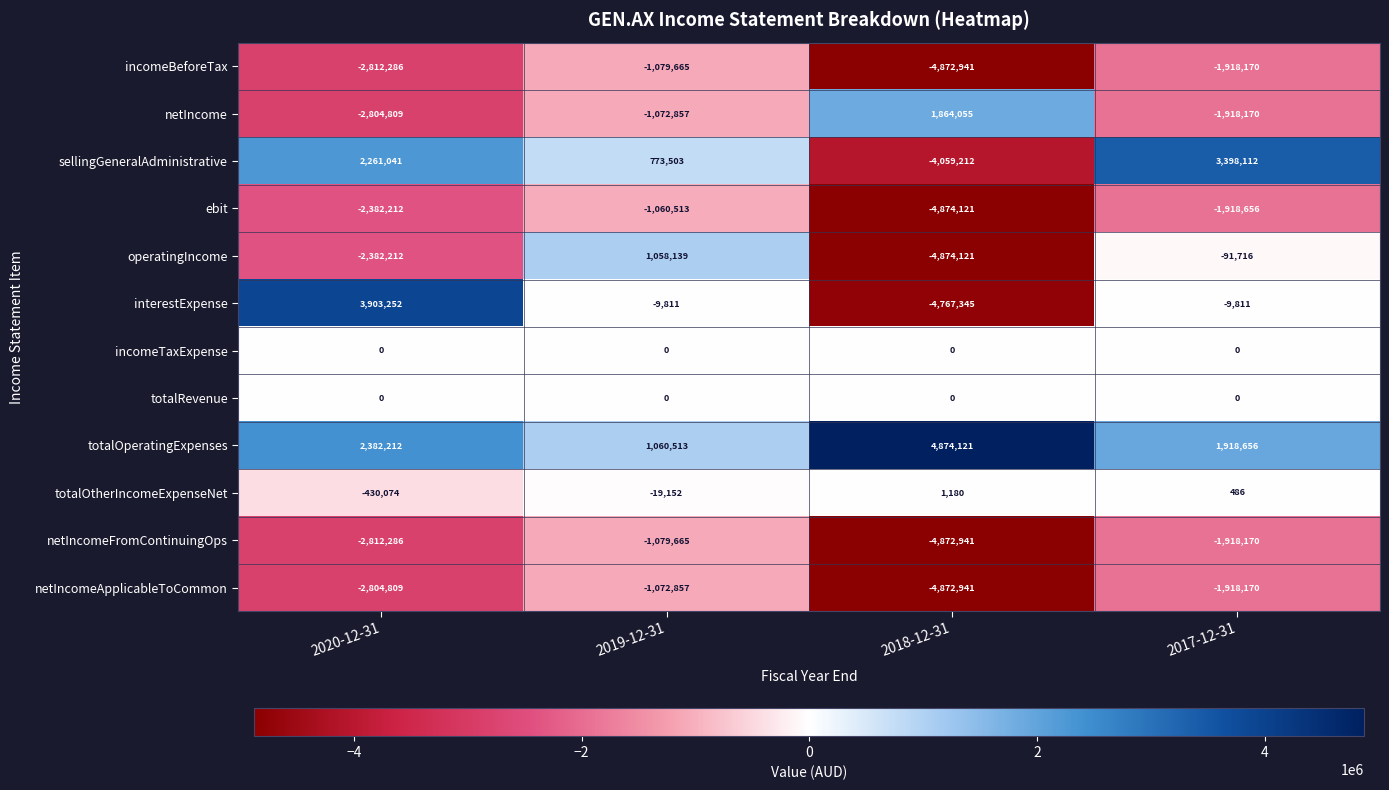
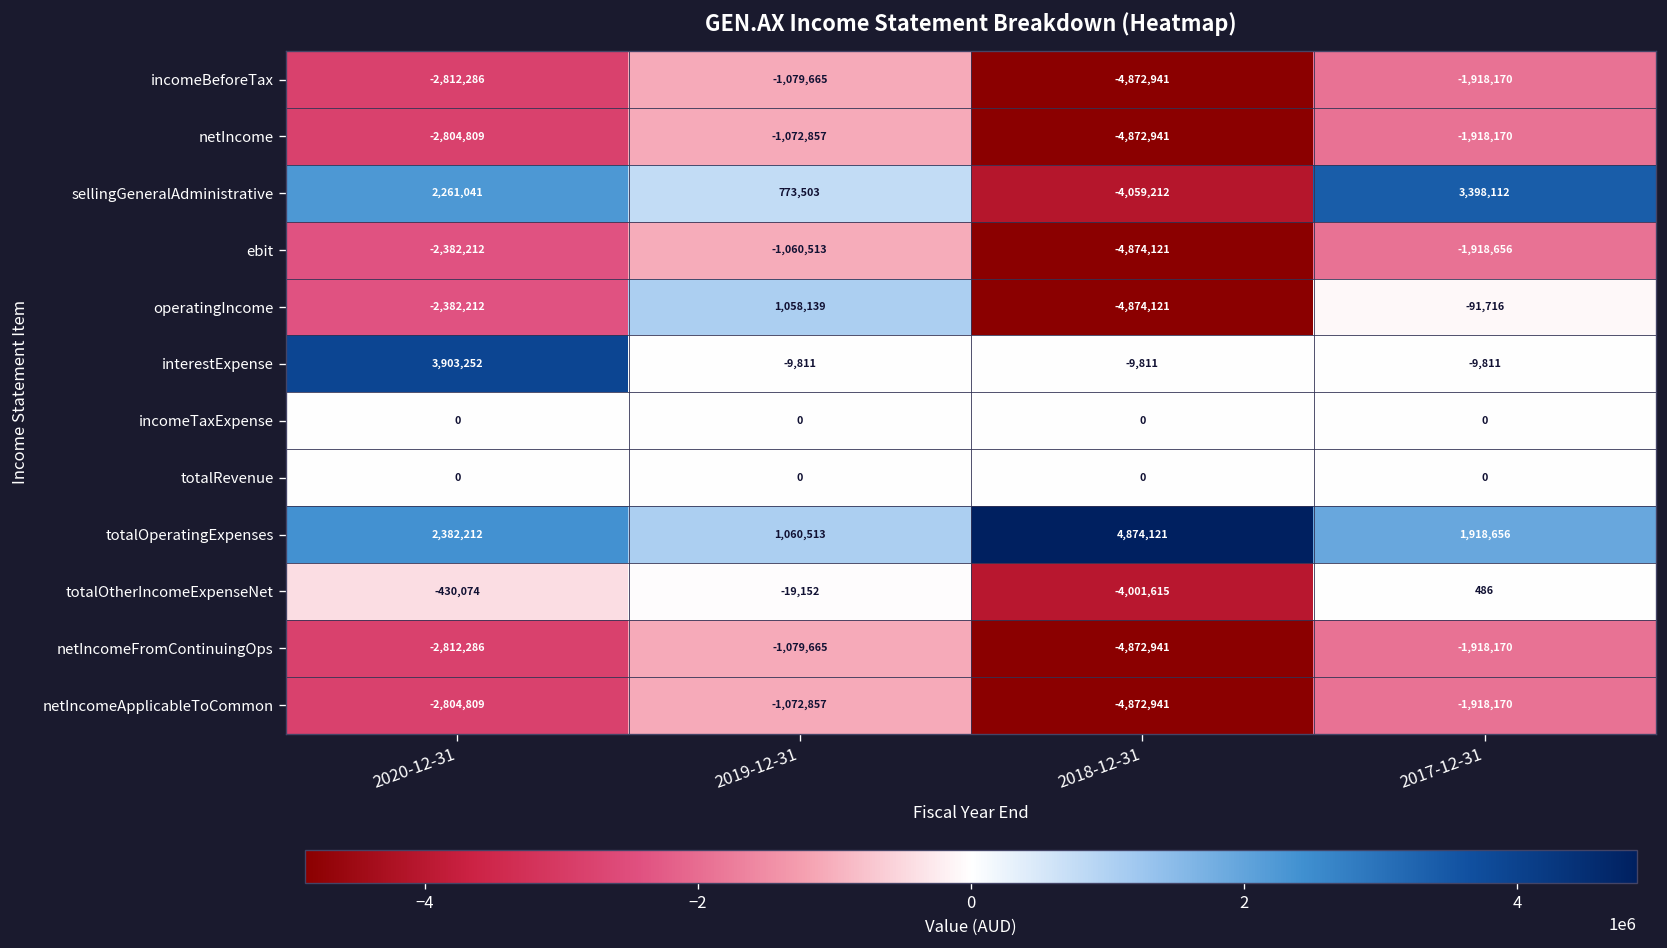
netIncome, 2018-12-31: 1,864,055 -> -4,872,941
interestExpense, 2018-12-31: -4,767,345 -> -9,811
totalOtherIncomeExpenseNet, 2018-12-31: 1,180 -> -4,001,615
